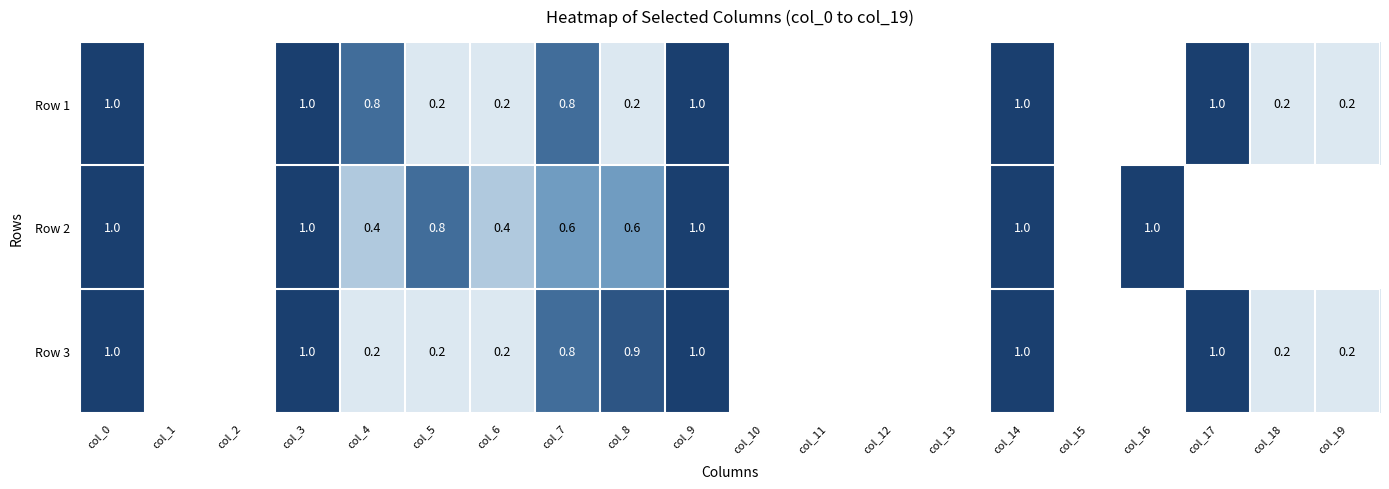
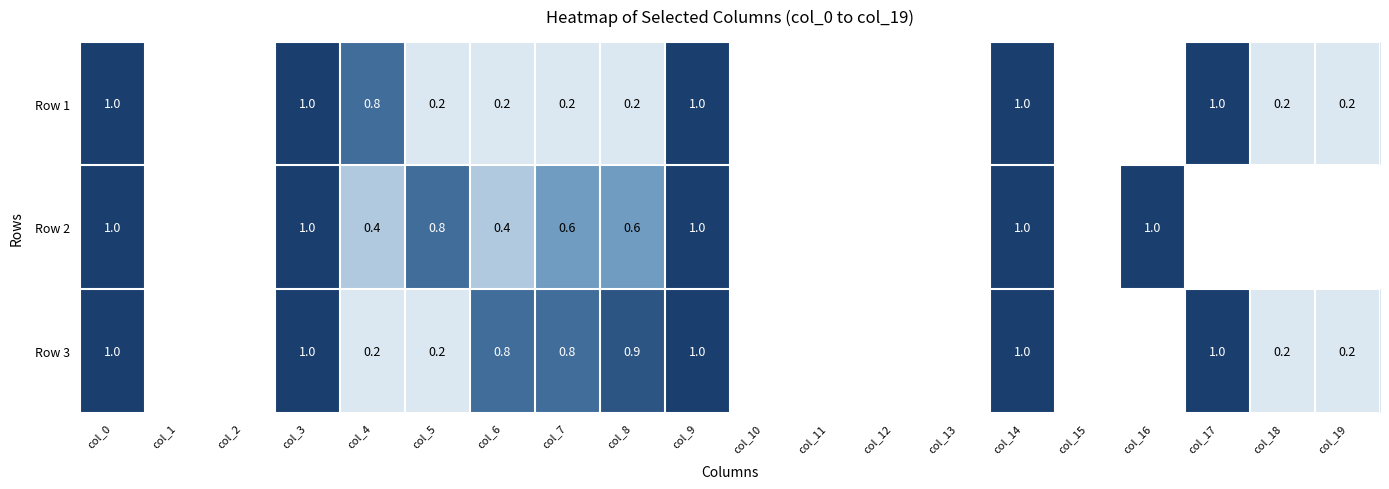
Row 1, col_7: 0.8 -> 0.2
Row 3, col_6: 0.2 -> 0.8
